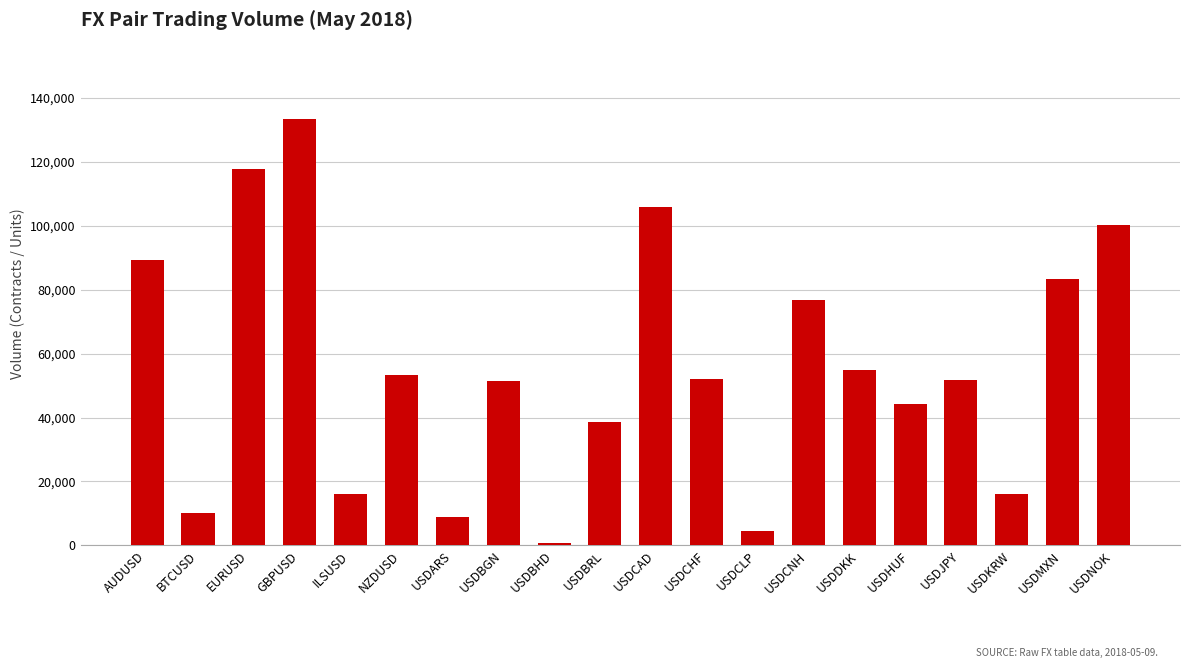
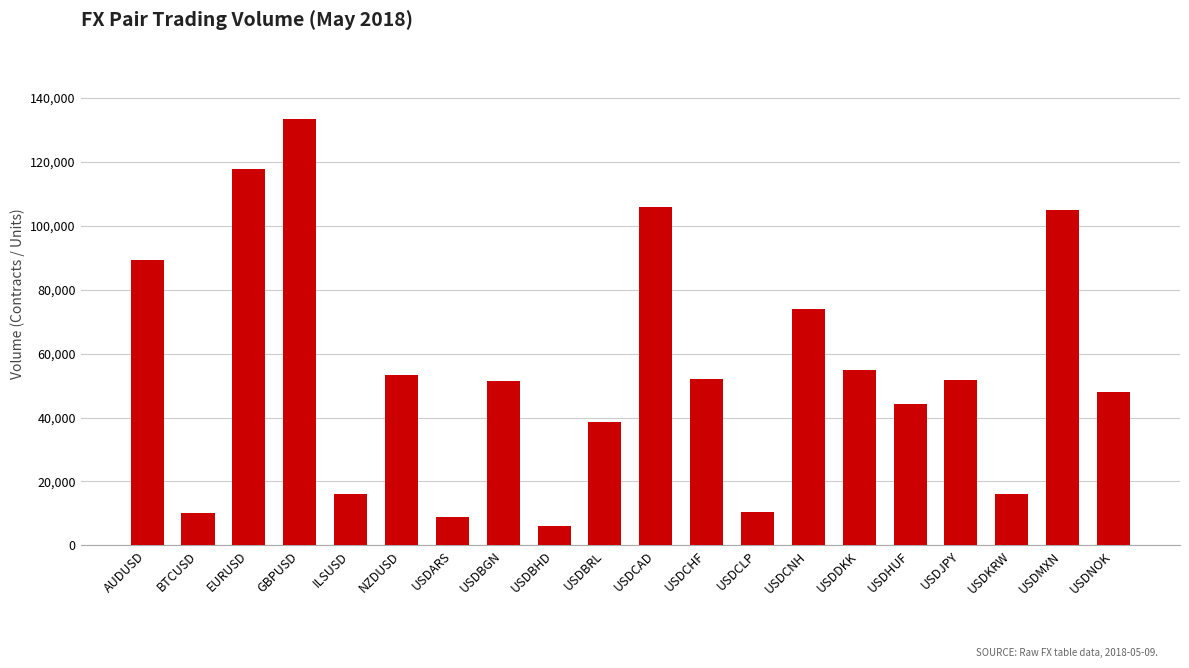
USDBHD: 1,000 -> 6,000
USDCLP: 4,000 -> 11,000
USDCNH: 77,000 -> 74,000
USDMXN: 83,000 -> 105,000
USDNOK: 100,000 -> 48,000
